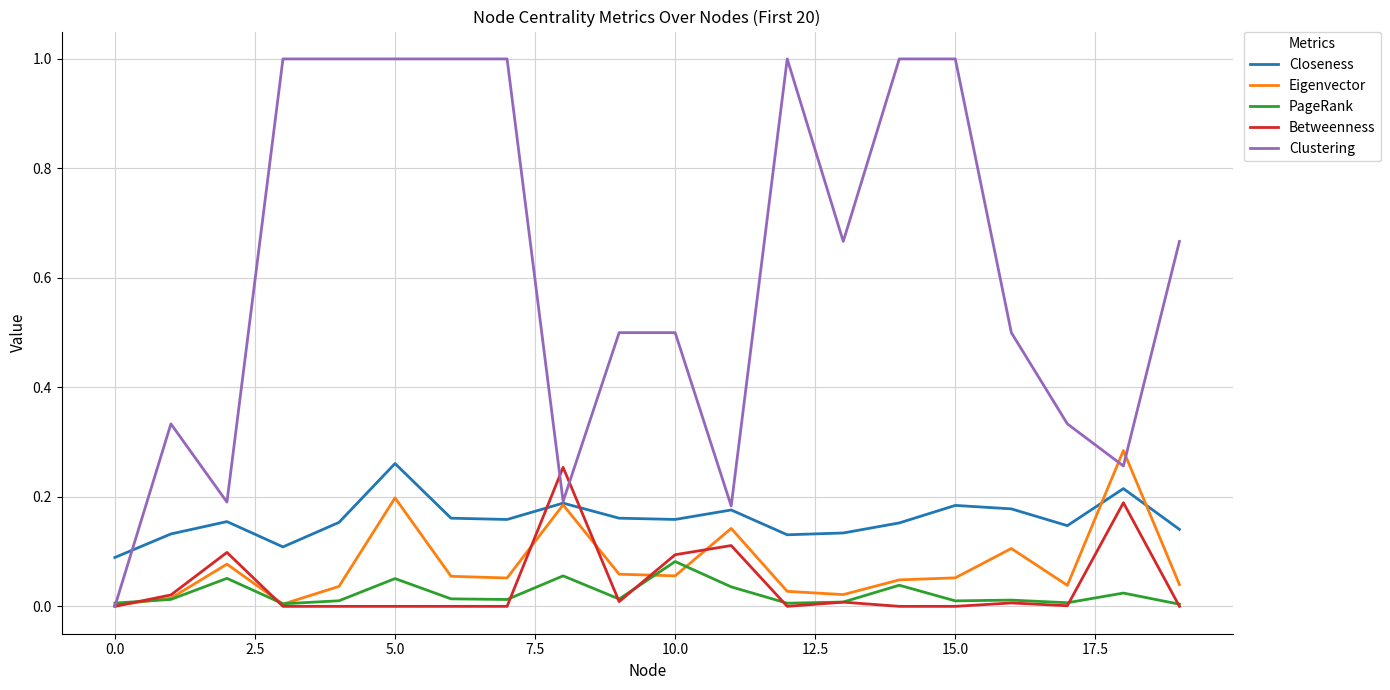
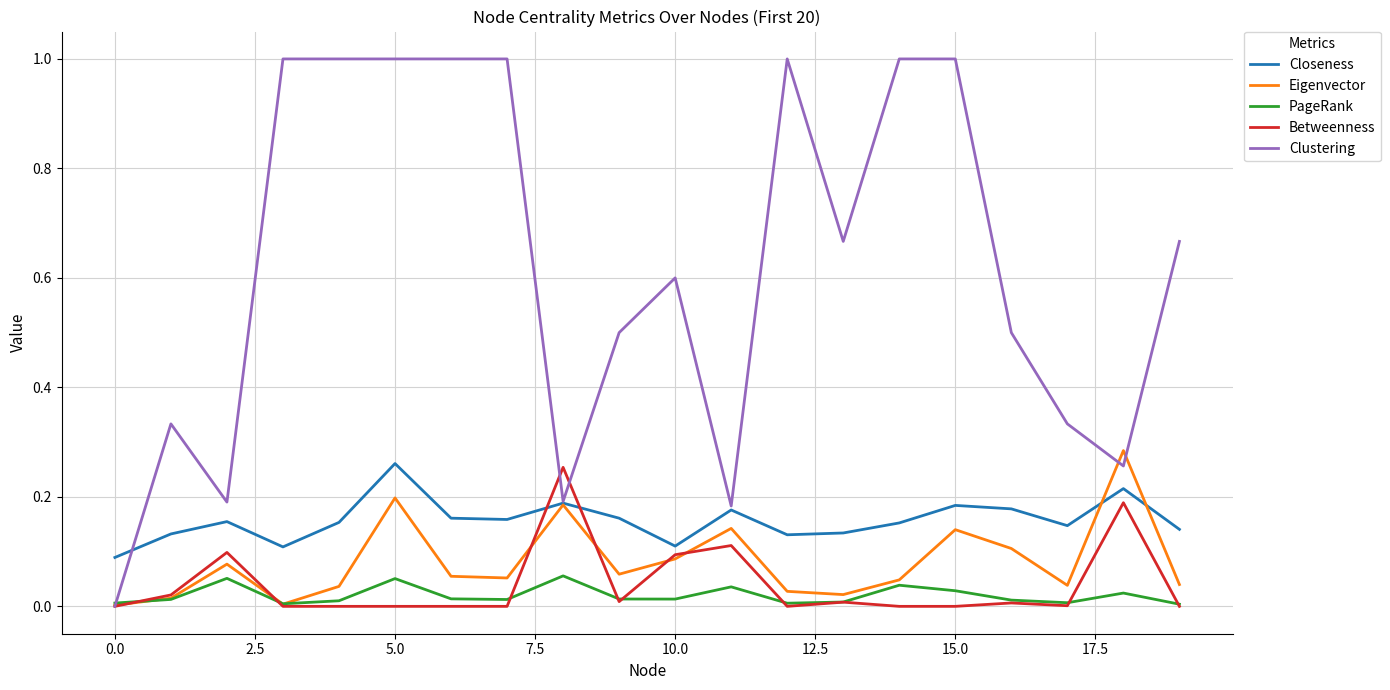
Closeness, 10.0: 0.16 -> 0.11
Eigenvector, 10.0: 0.06 -> 0.09
PageRank, 10.0: 0.08 -> 0.01
Clustering, 10.0: 0.5 -> 0.6
Eigenvector, 15.0: 0.05 -> 0.14
PageRank, 15.0: 0.01 -> 0.03
